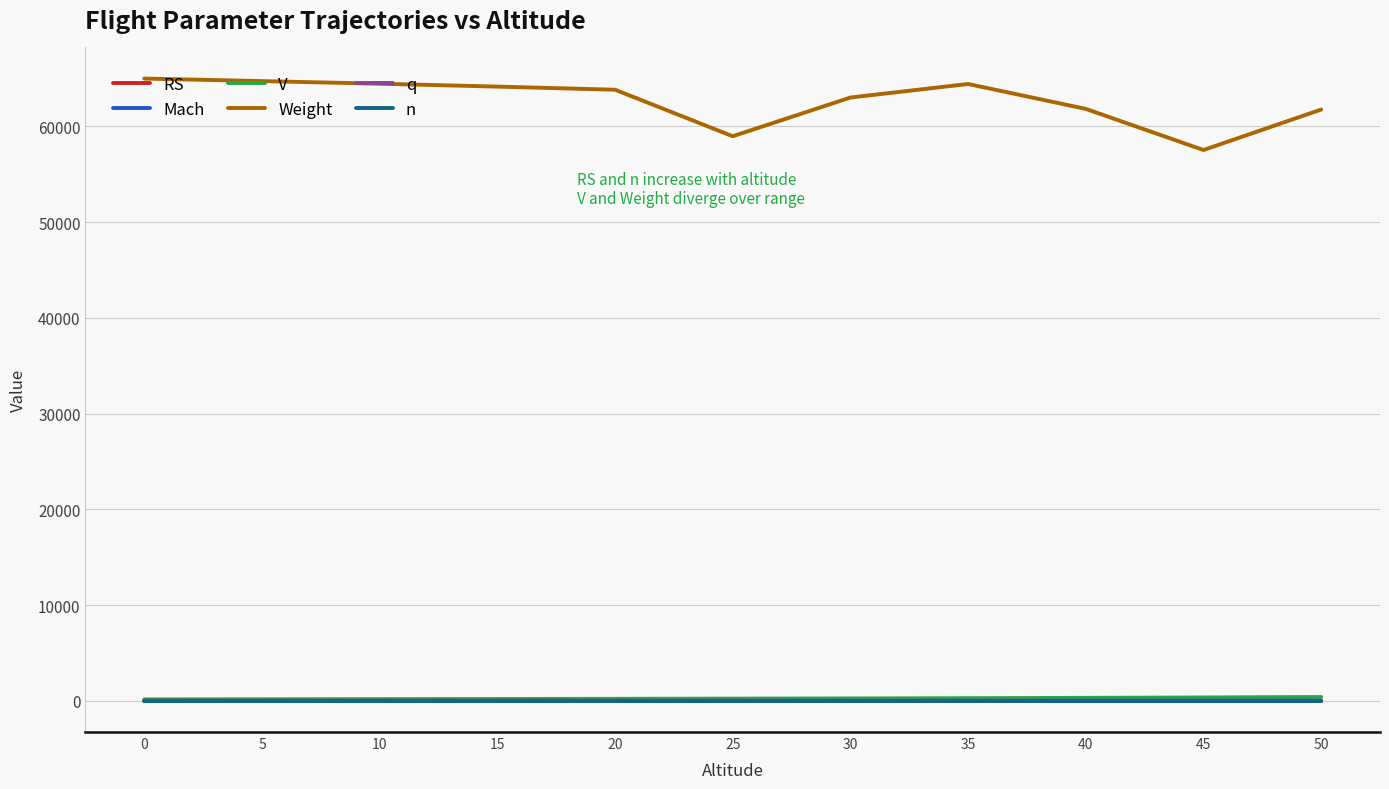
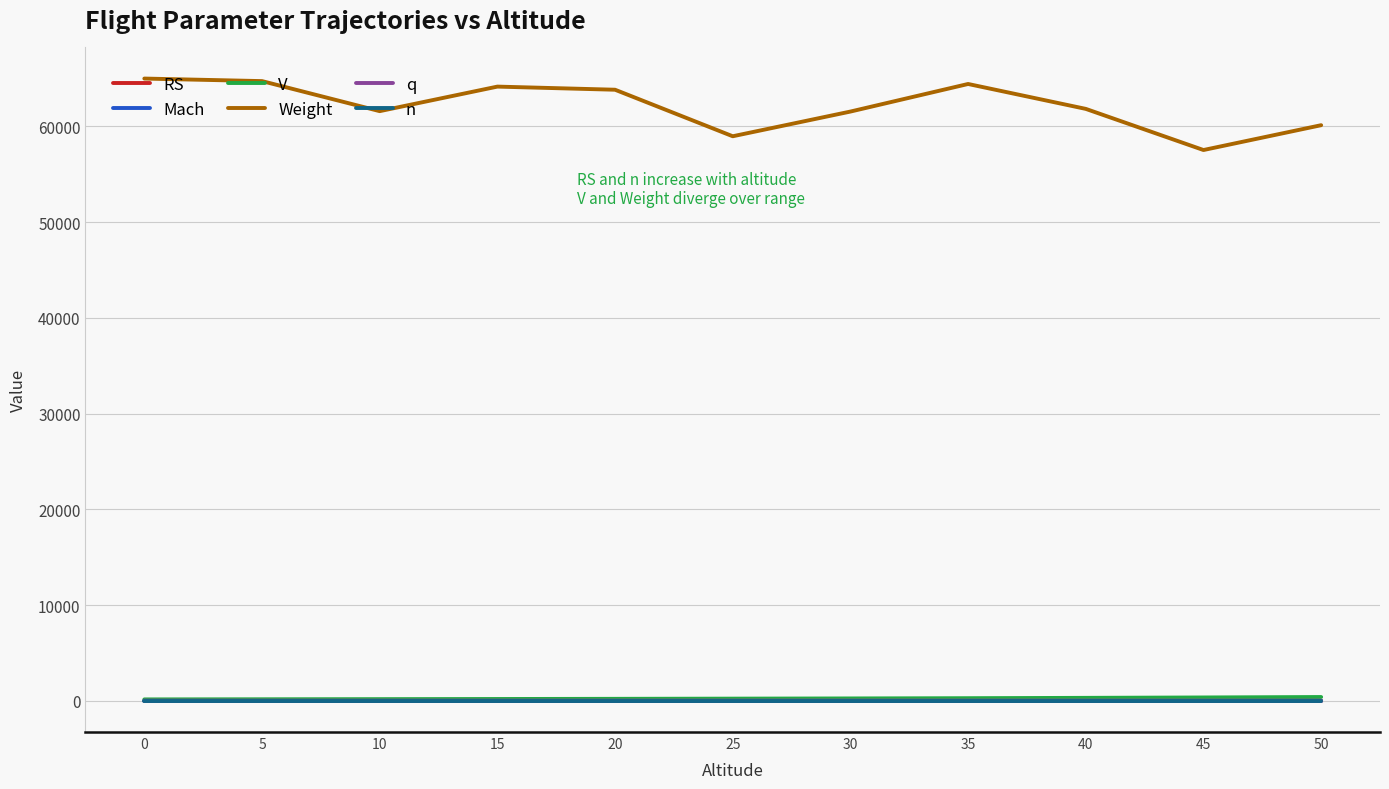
Weight, 10: 64000 -> 62000
Weight, 30: 63000 -> 62000
Weight, 50: 62000 -> 60000
